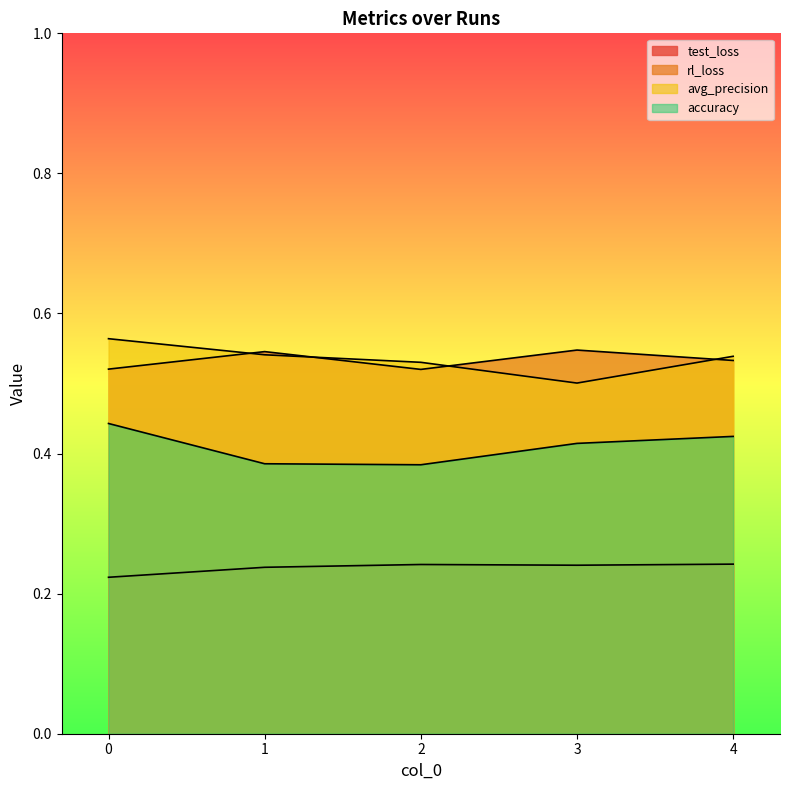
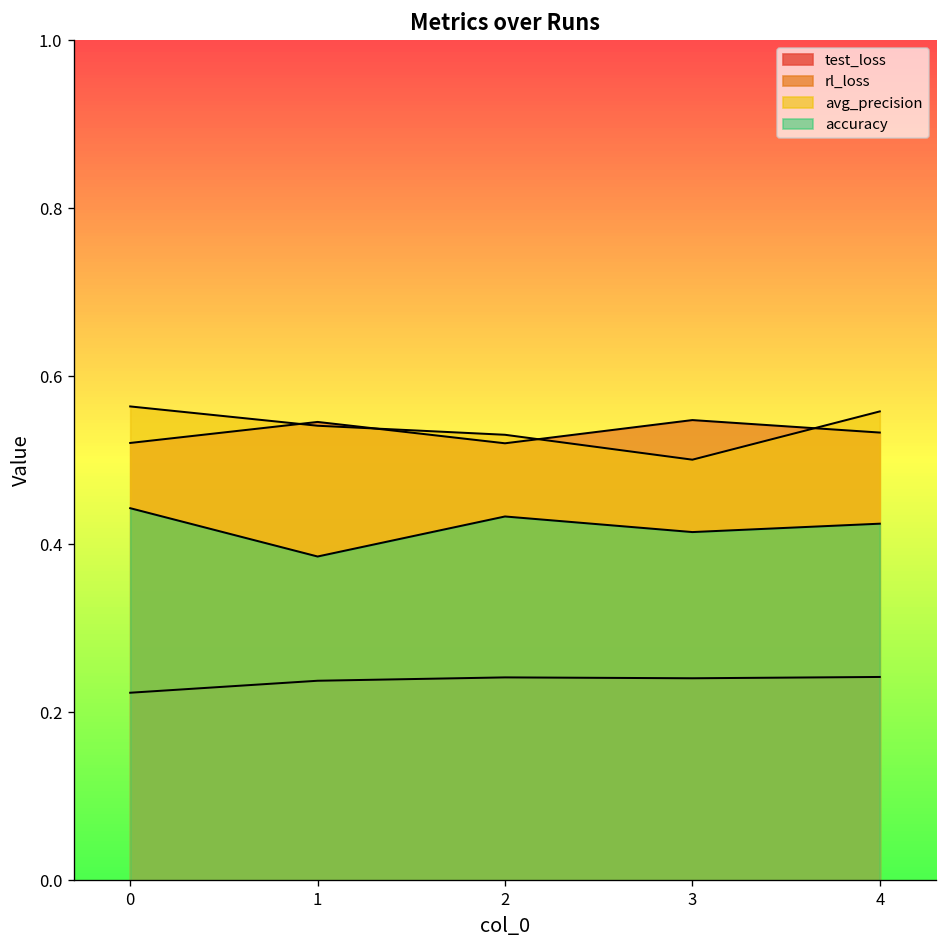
accuracy, 2: 0.38 -> 0.43
avg_precision, 4: 0.54 -> 0.56
